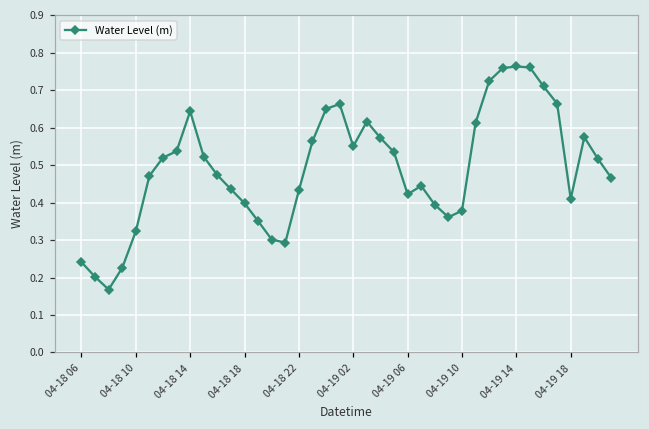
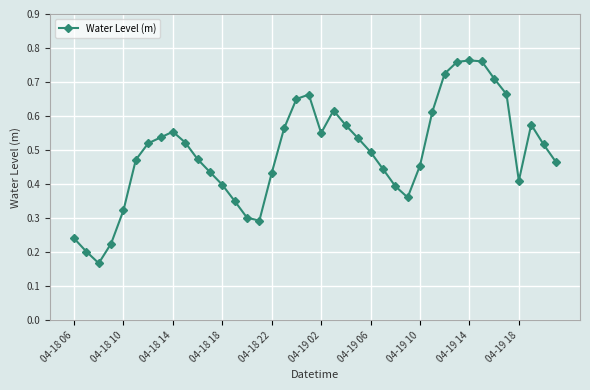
04-18 14: 0.64 -> 0.55
04-19 06: 0.42 -> 0.49
04-19 10: 0.38 -> 0.45
